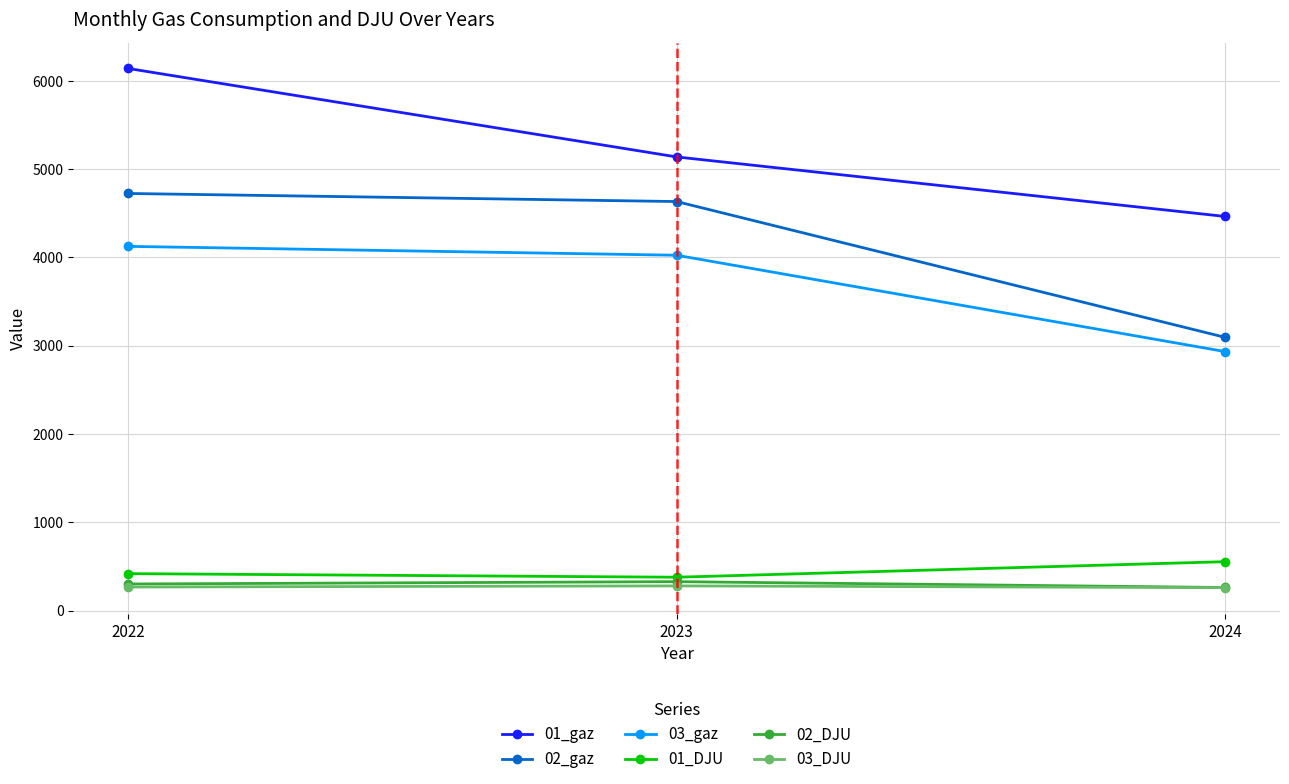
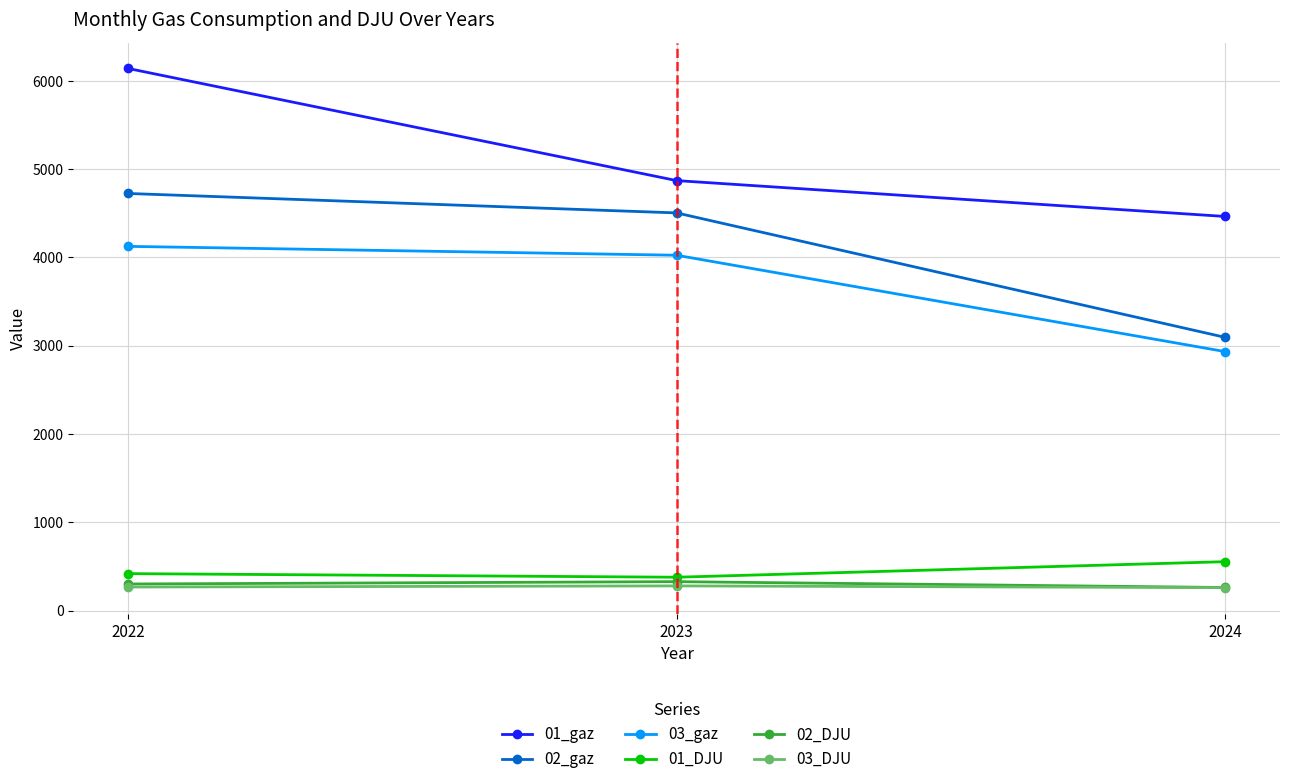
01_gaz, 2023: 5100 -> 4900
02_gaz, 2023: 4600 -> 4500
